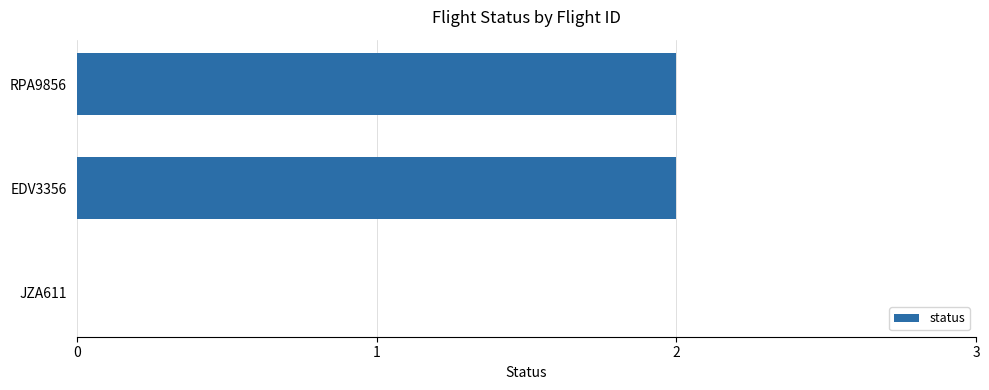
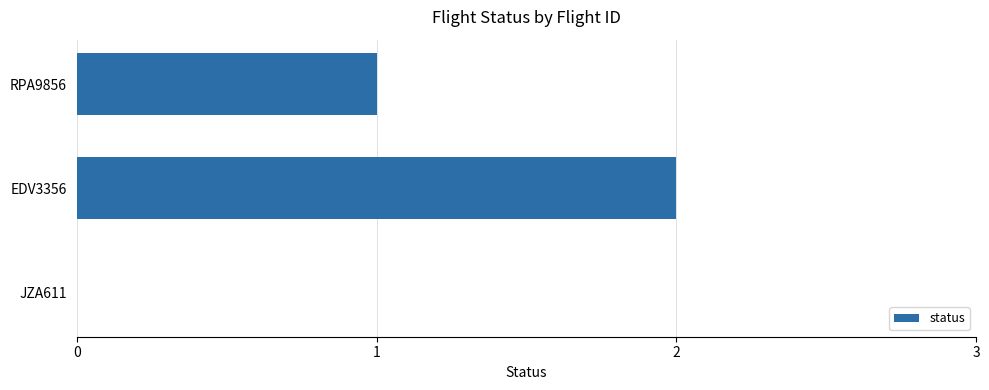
RPA9856: 2 -> 1
